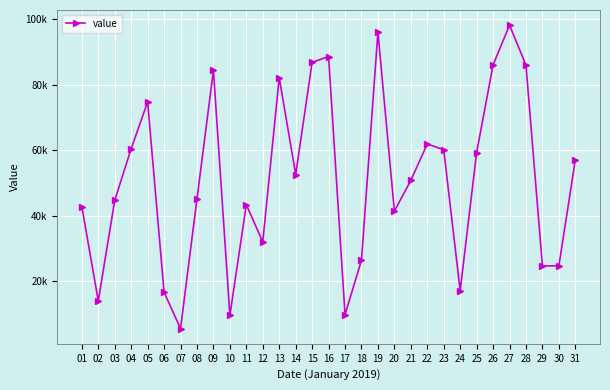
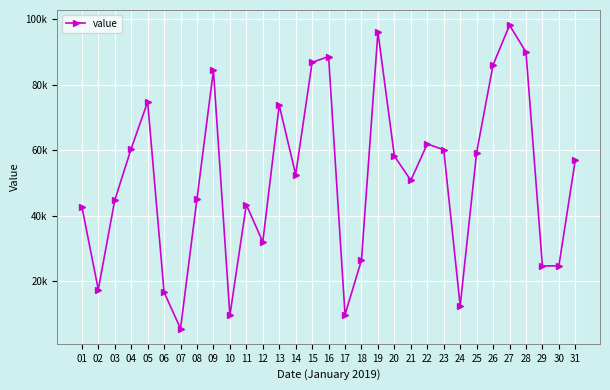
02: 14000 -> 17000
13: 82000 -> 74000
20: 41000 -> 58000
24: 17000 -> 12000
28: 86000 -> 90000
